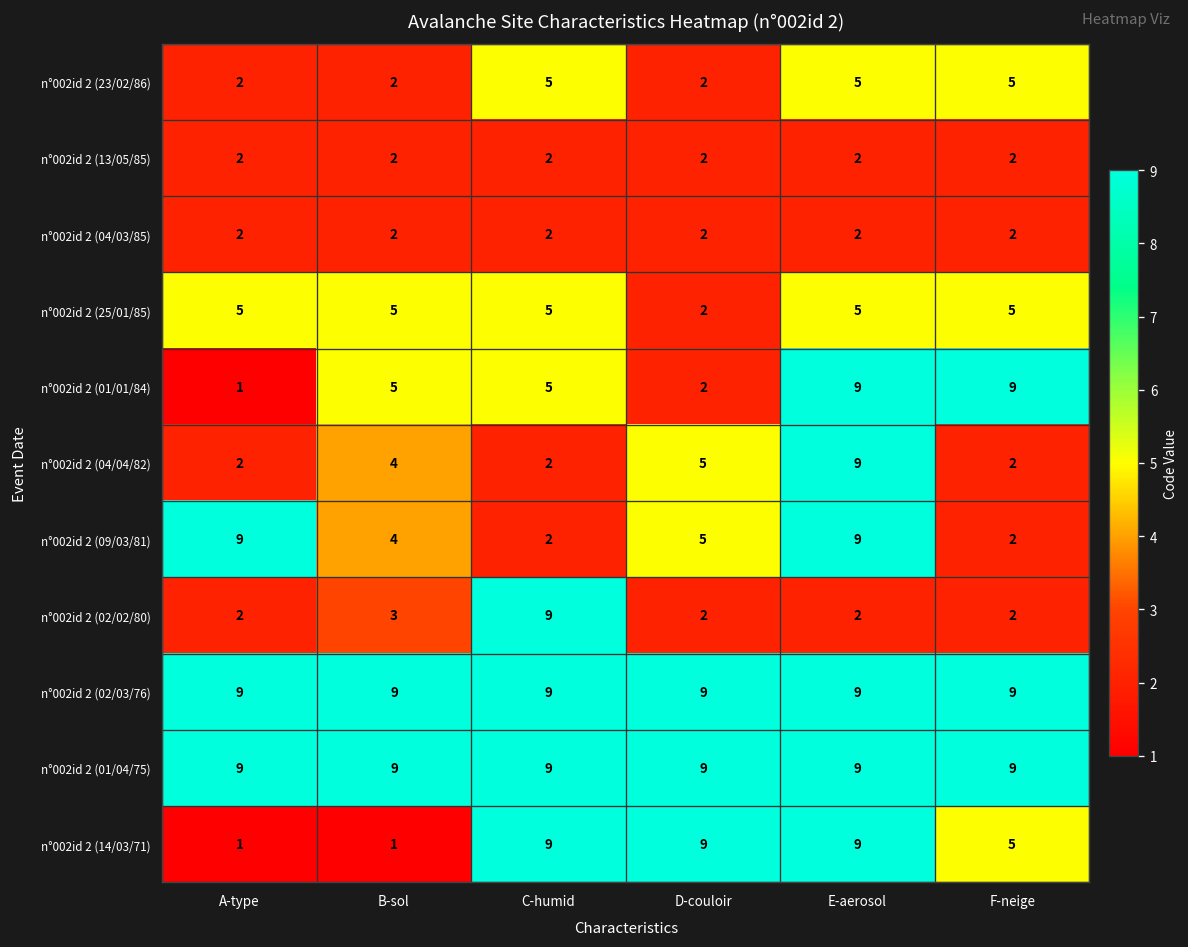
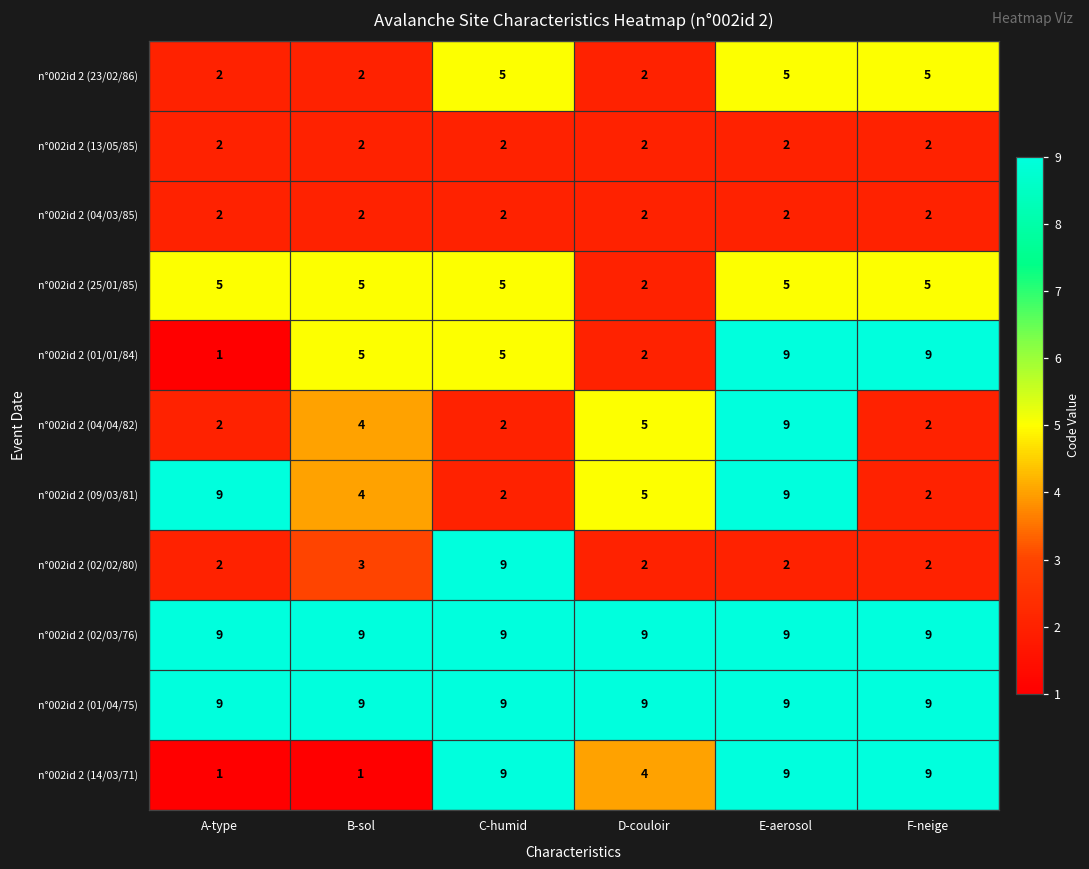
n°002id 2 (14/03/71), D-couloir: 9 -> 4
n°002id 2 (14/03/71), F-neige: 5 -> 9
